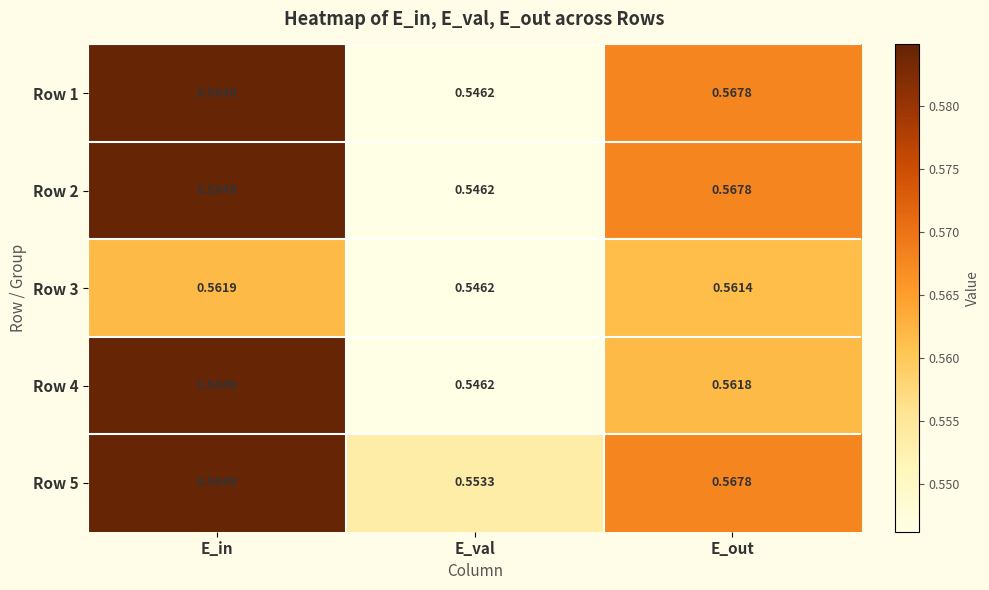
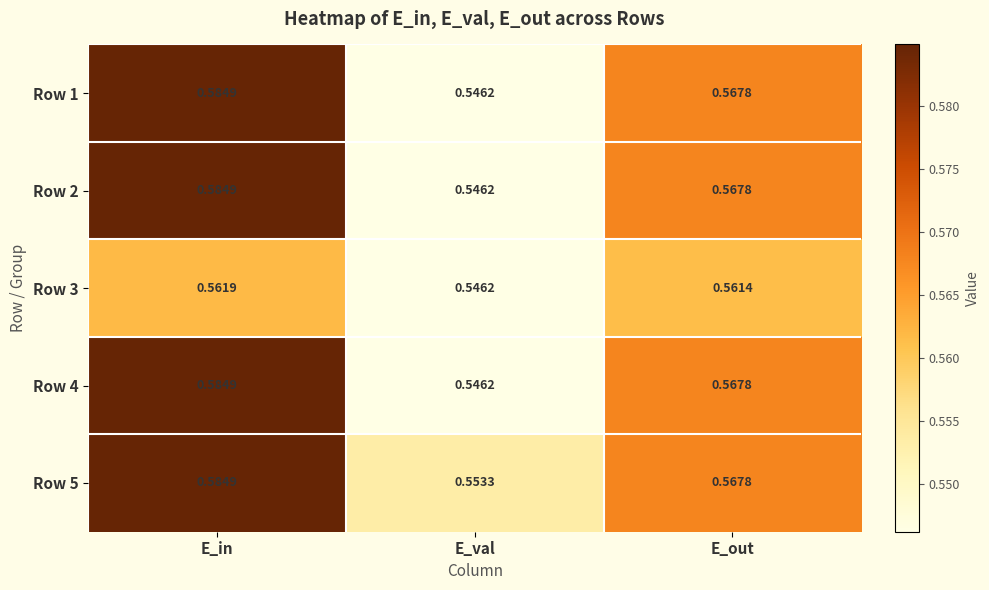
Row 4, E_out: 0.5618 -> 0.5678
